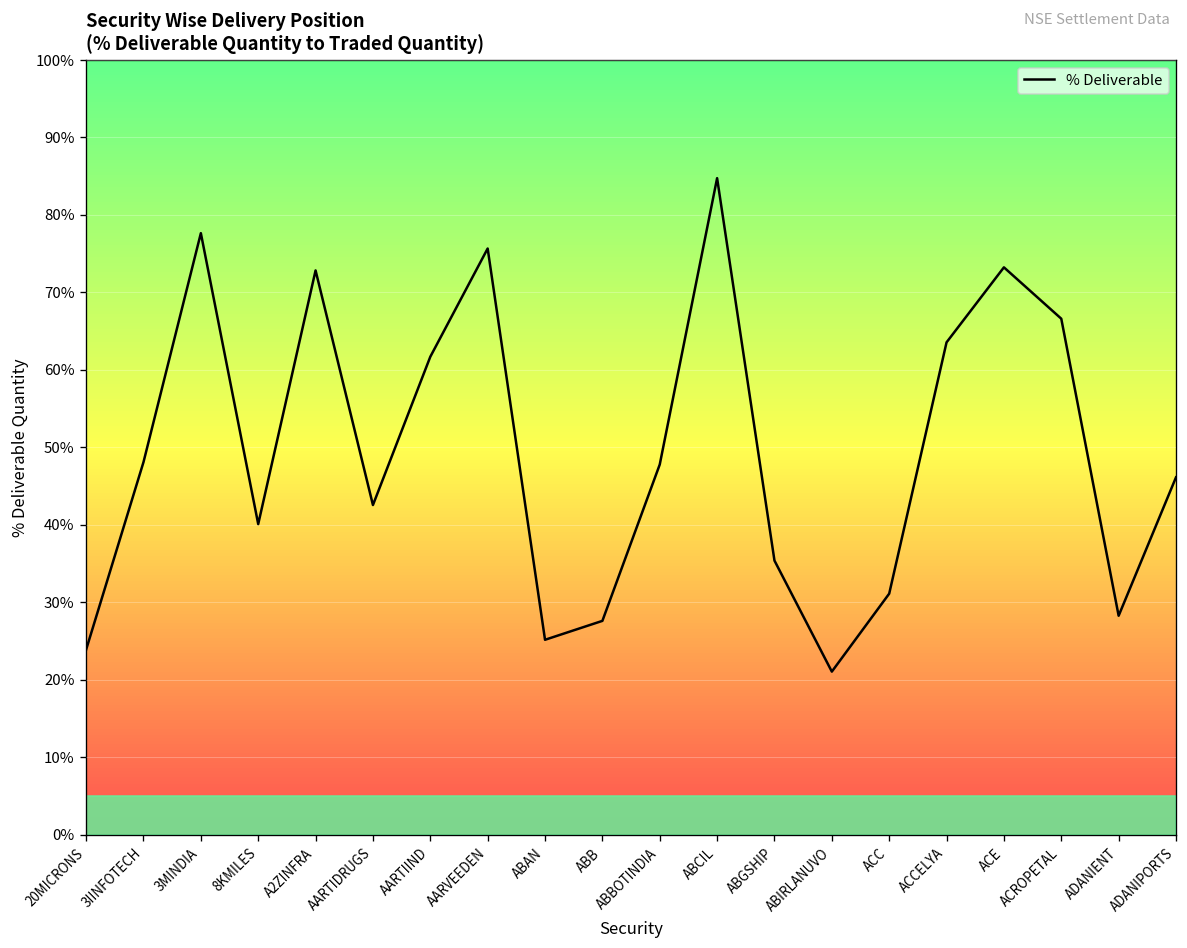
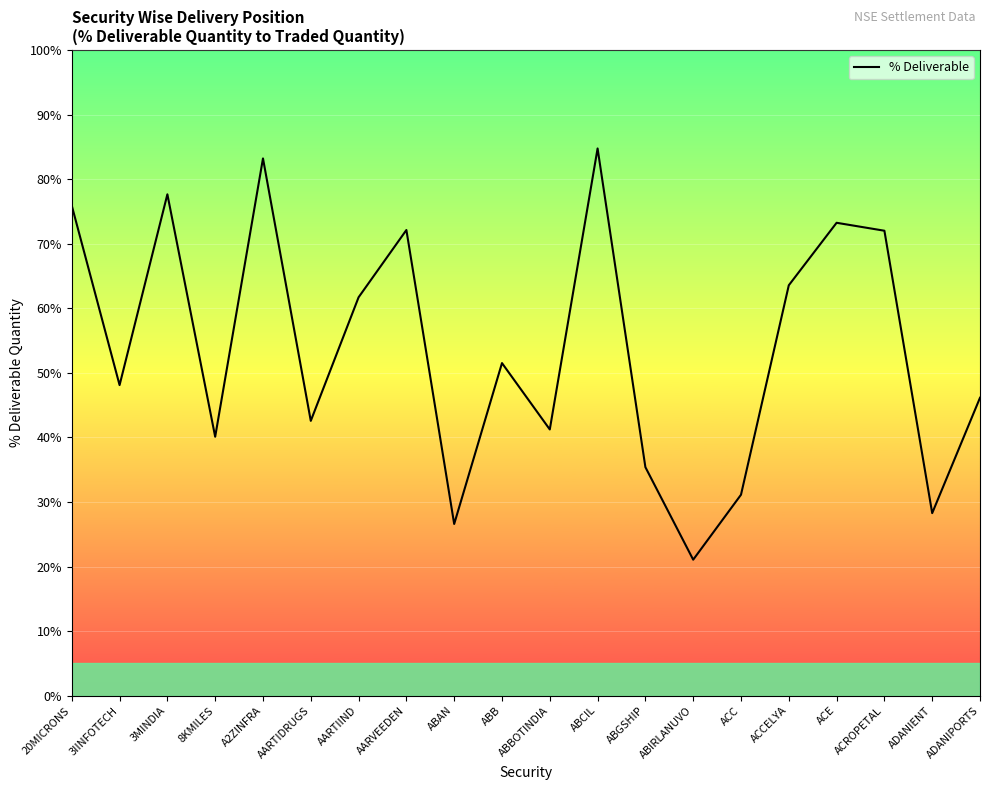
20MICRONS: 24% -> 76%
A2ZINFRA: 73% -> 83%
AARVEEDEN: 76% -> 72%
ABAN: 25% -> 27%
ABB: 28% -> 52%
ABBOTINDIA: 48% -> 41%
ACROPETAL: 67% -> 72%
